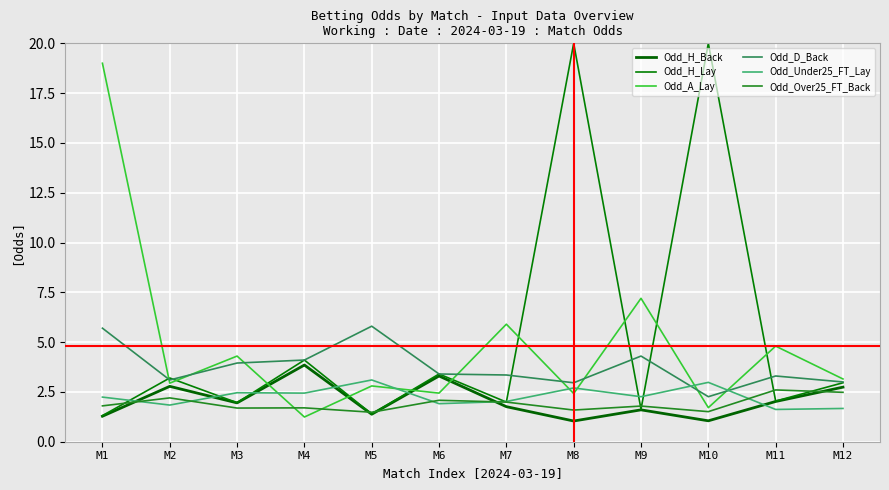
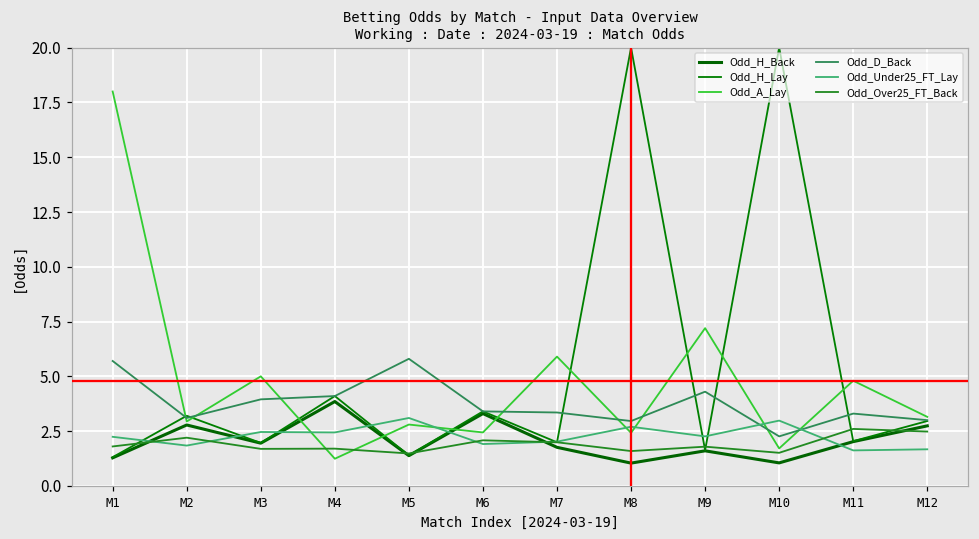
Odd_A_Lay, M1: 19 -> 18
Odd_A_Lay, M3: 4.3 -> 5.0
